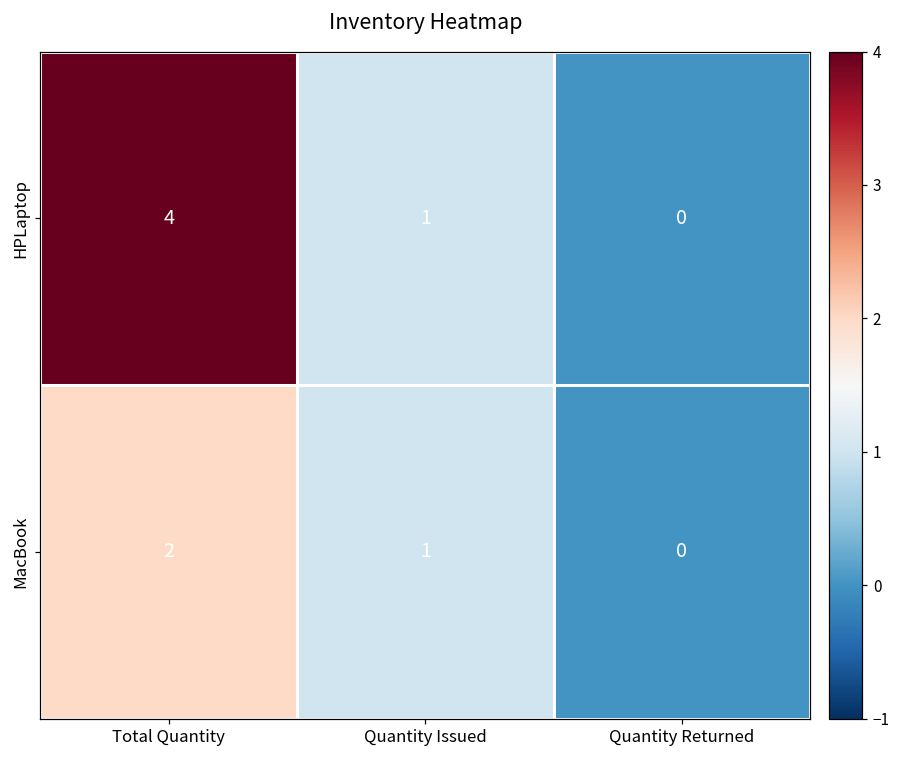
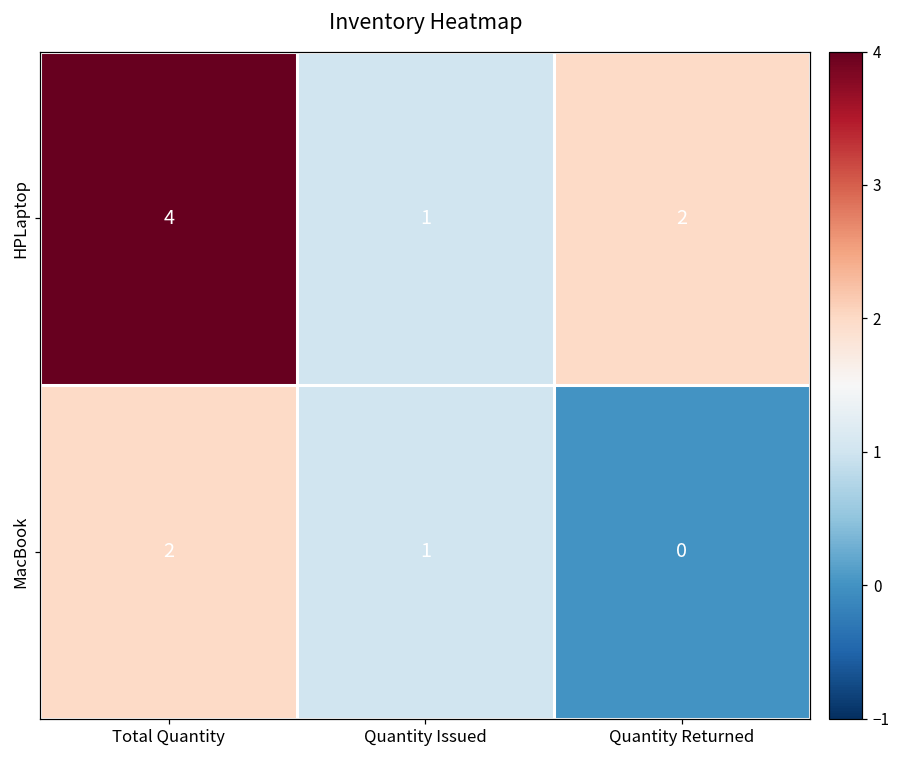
HPLaptop, Quantity Returned: 0 -> 2
